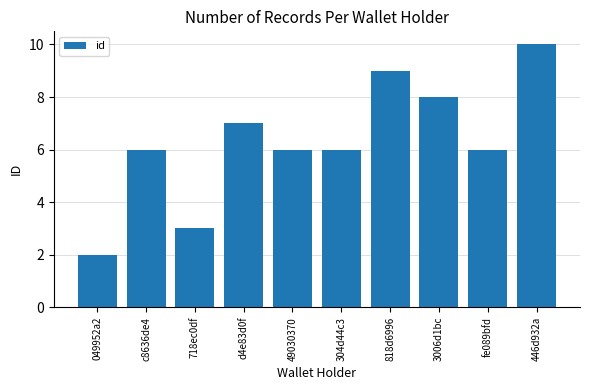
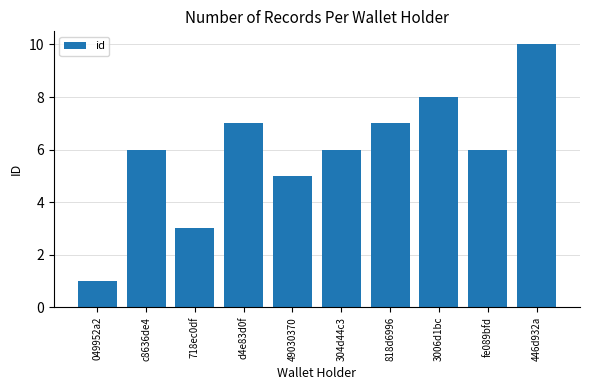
049952a2: 2 -> 1
49030370: 6 -> 5
818d6996: 9 -> 7
